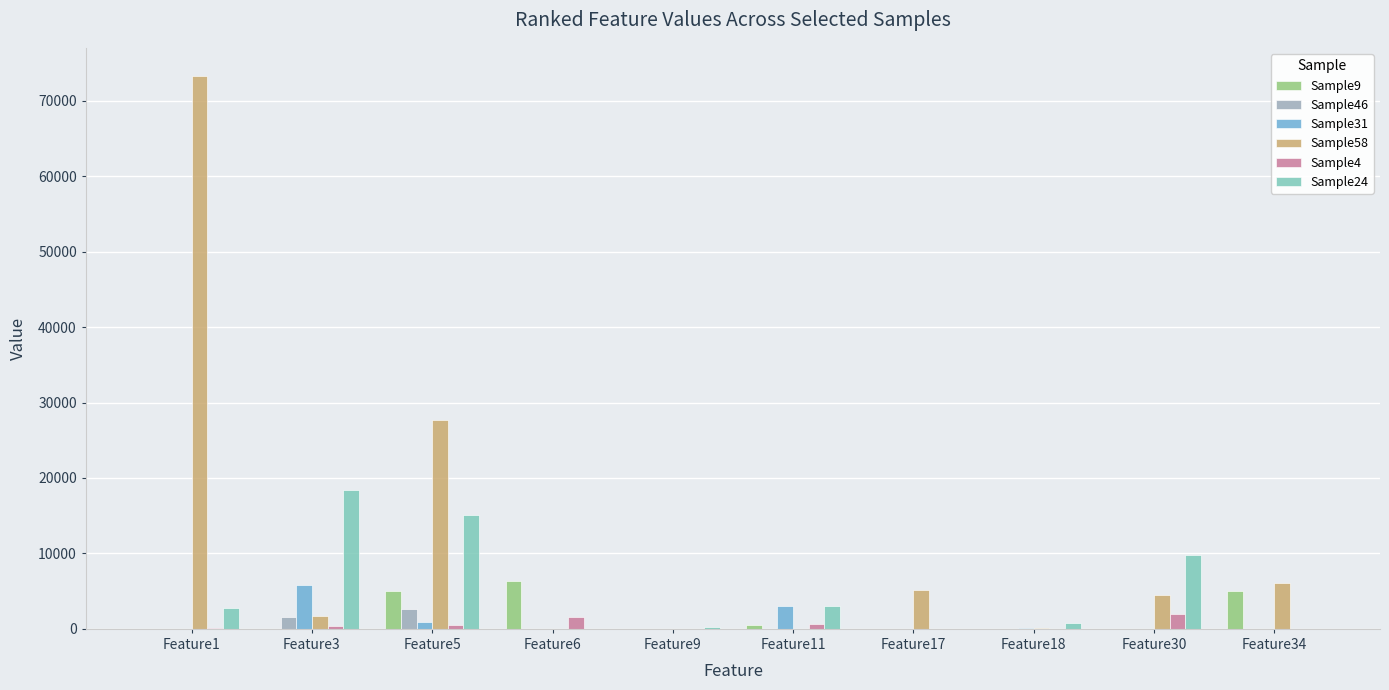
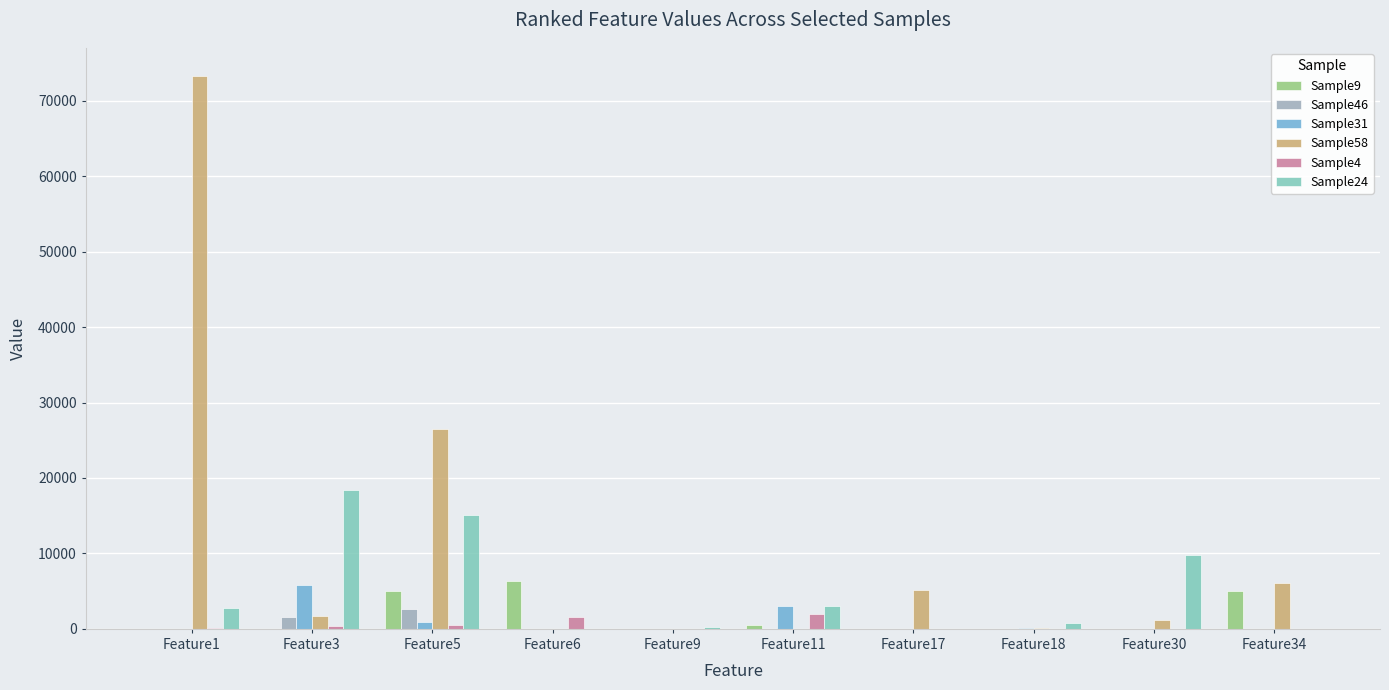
Sample58, Feature5: 28000 -> 26000
Sample4, Feature11: 1000 -> 2000
Sample58, Feature30: 5000 -> 1000
Sample4, Feature30: 2000 -> 0
